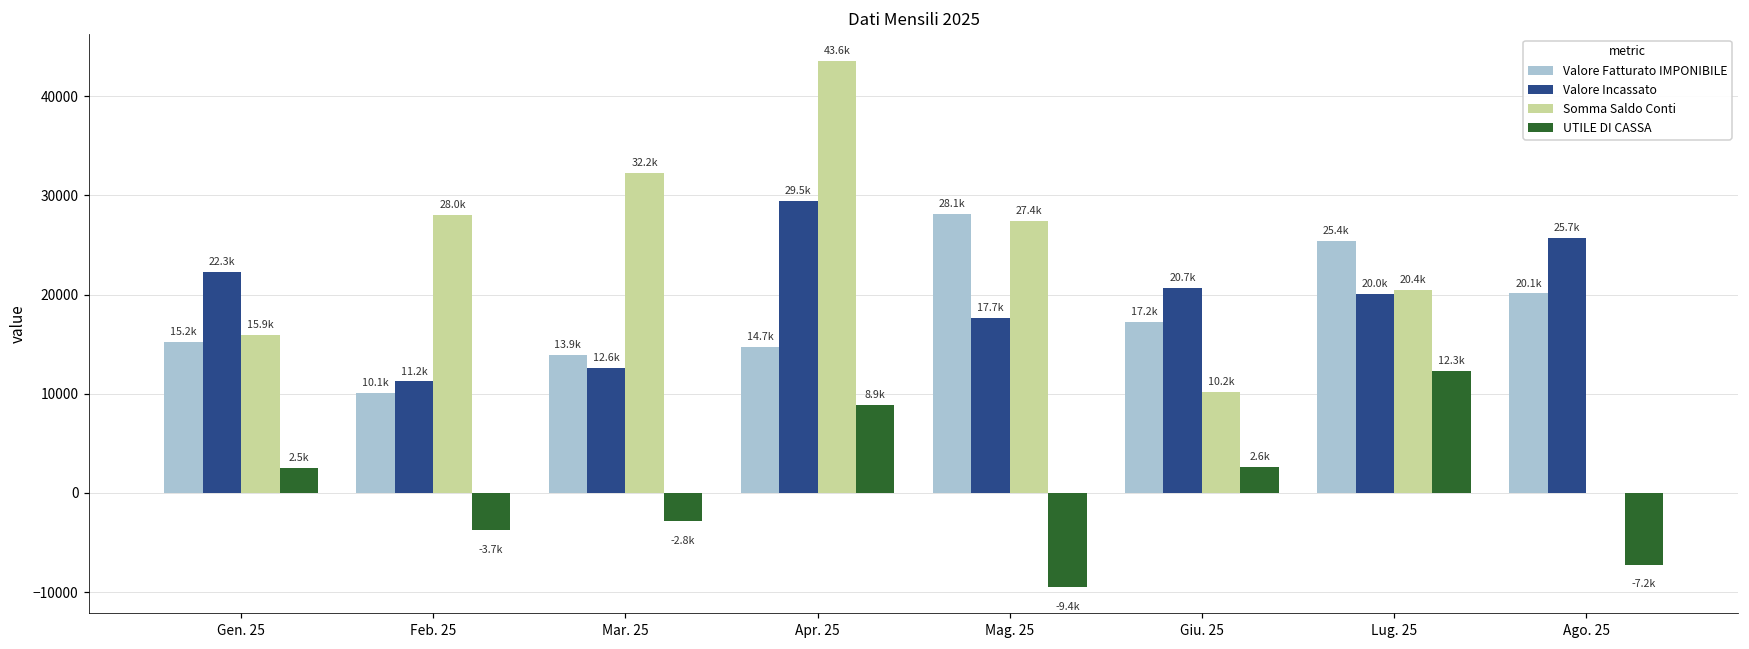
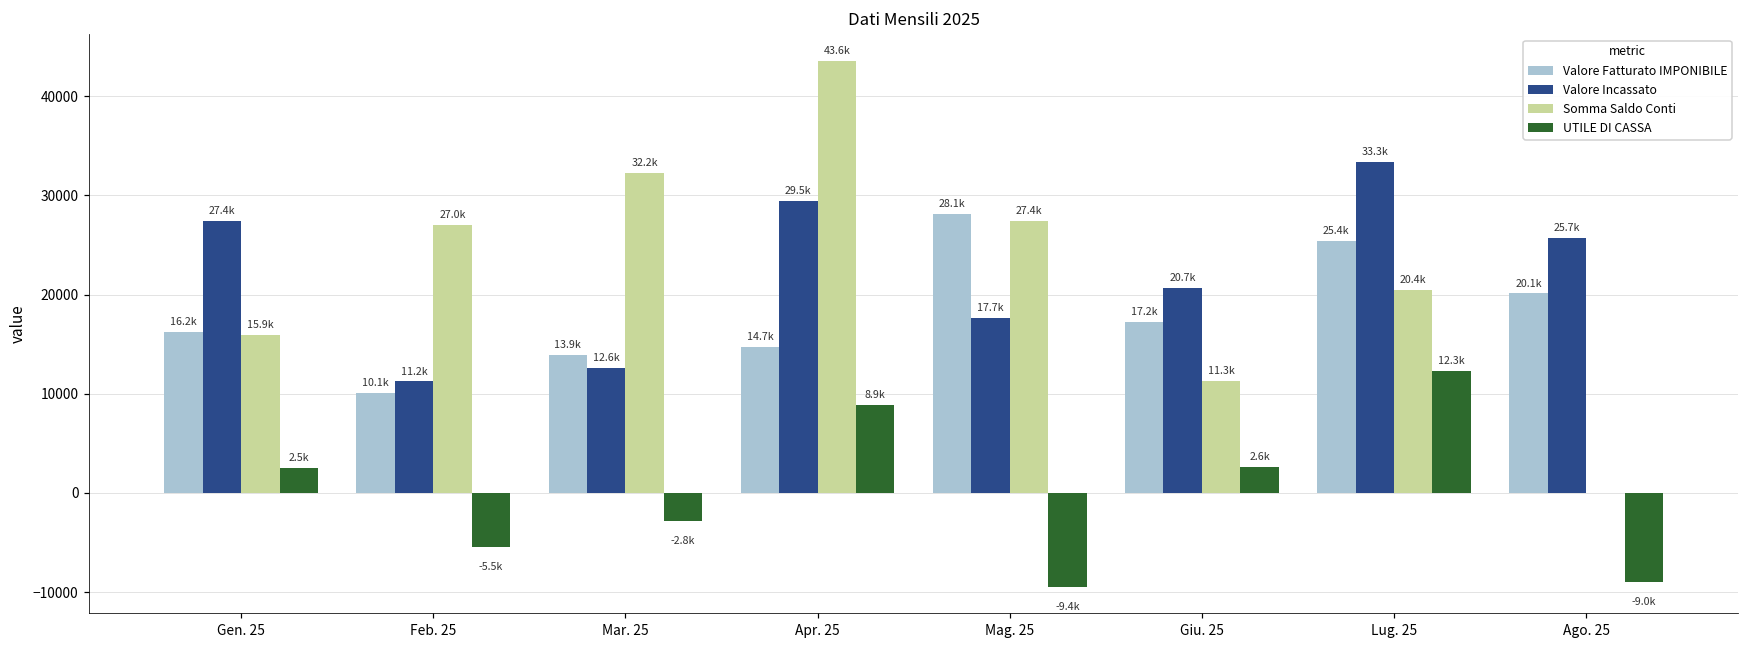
Valore Fatturato IMPONIBILE, Gen. 25: 15.2k -> 16.2k
Valore Incassato, Gen. 25: 22.3k -> 27.4k
Somma Saldo Conti, Feb. 25: 28.0k -> 27.0k
UTILE DI CASSA, Feb. 25: -3.7k -> -5.5k
Somma Saldo Conti, Giu. 25: 10.2k -> 11.3k
Valore Incassato, Lug. 25: 20.0k -> 33.3k
UTILE DI CASSA, Ago. 25: -7.2k -> -9.0k
